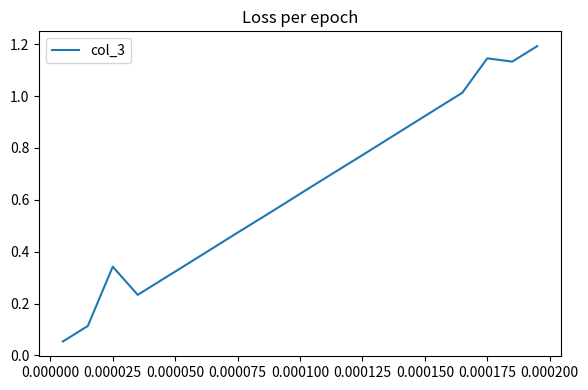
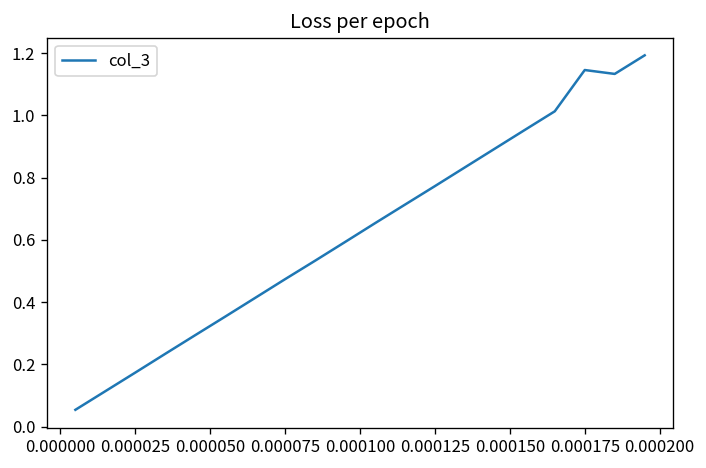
0.000025: 0.34 -> 0.17
